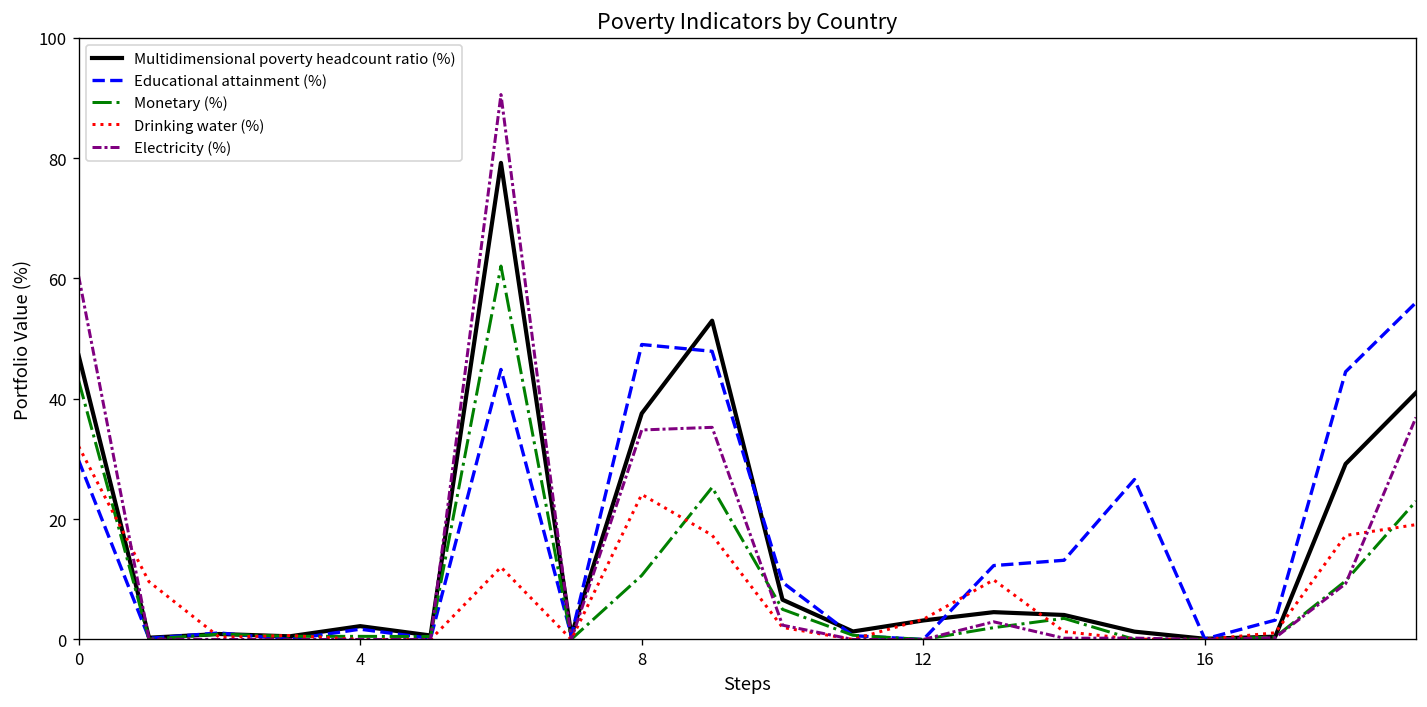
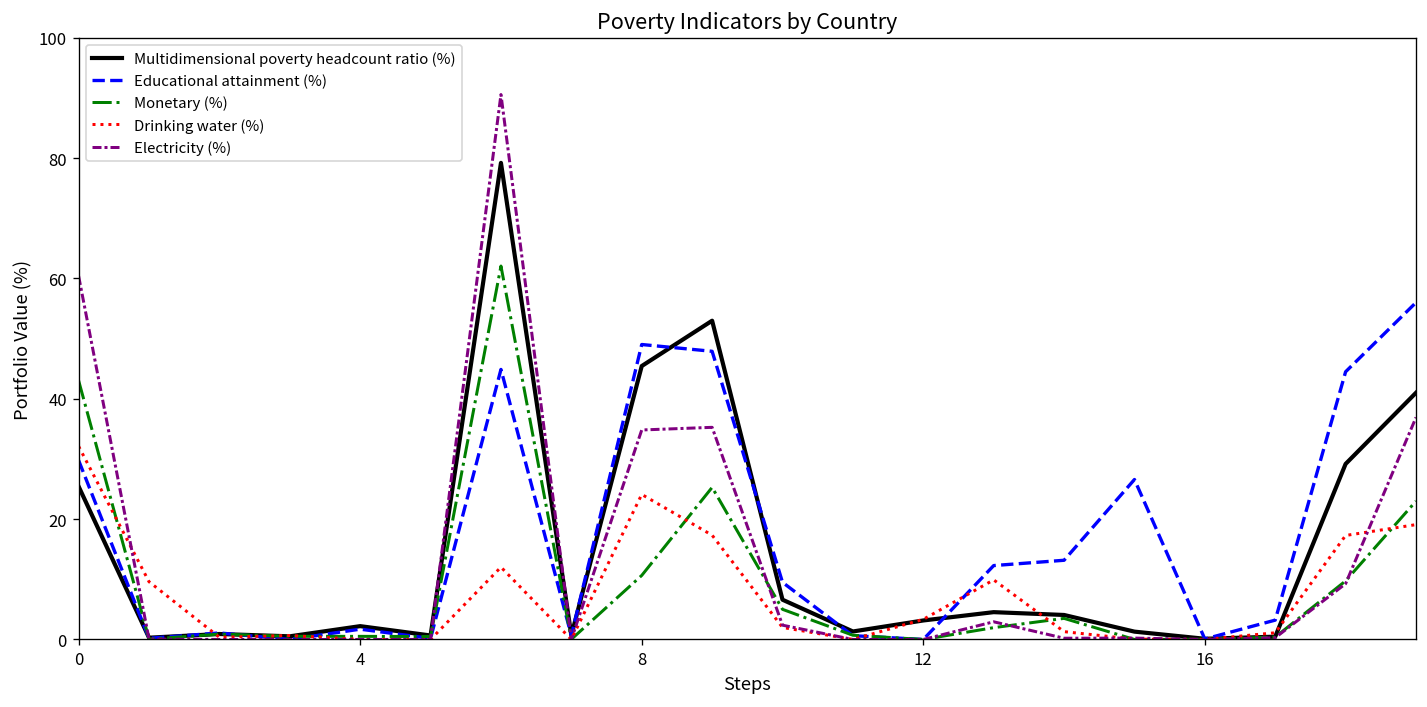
Multidimensional poverty headcount ratio (%), 0: 47 -> 25
Multidimensional poverty headcount ratio (%), 8: 38 -> 45
